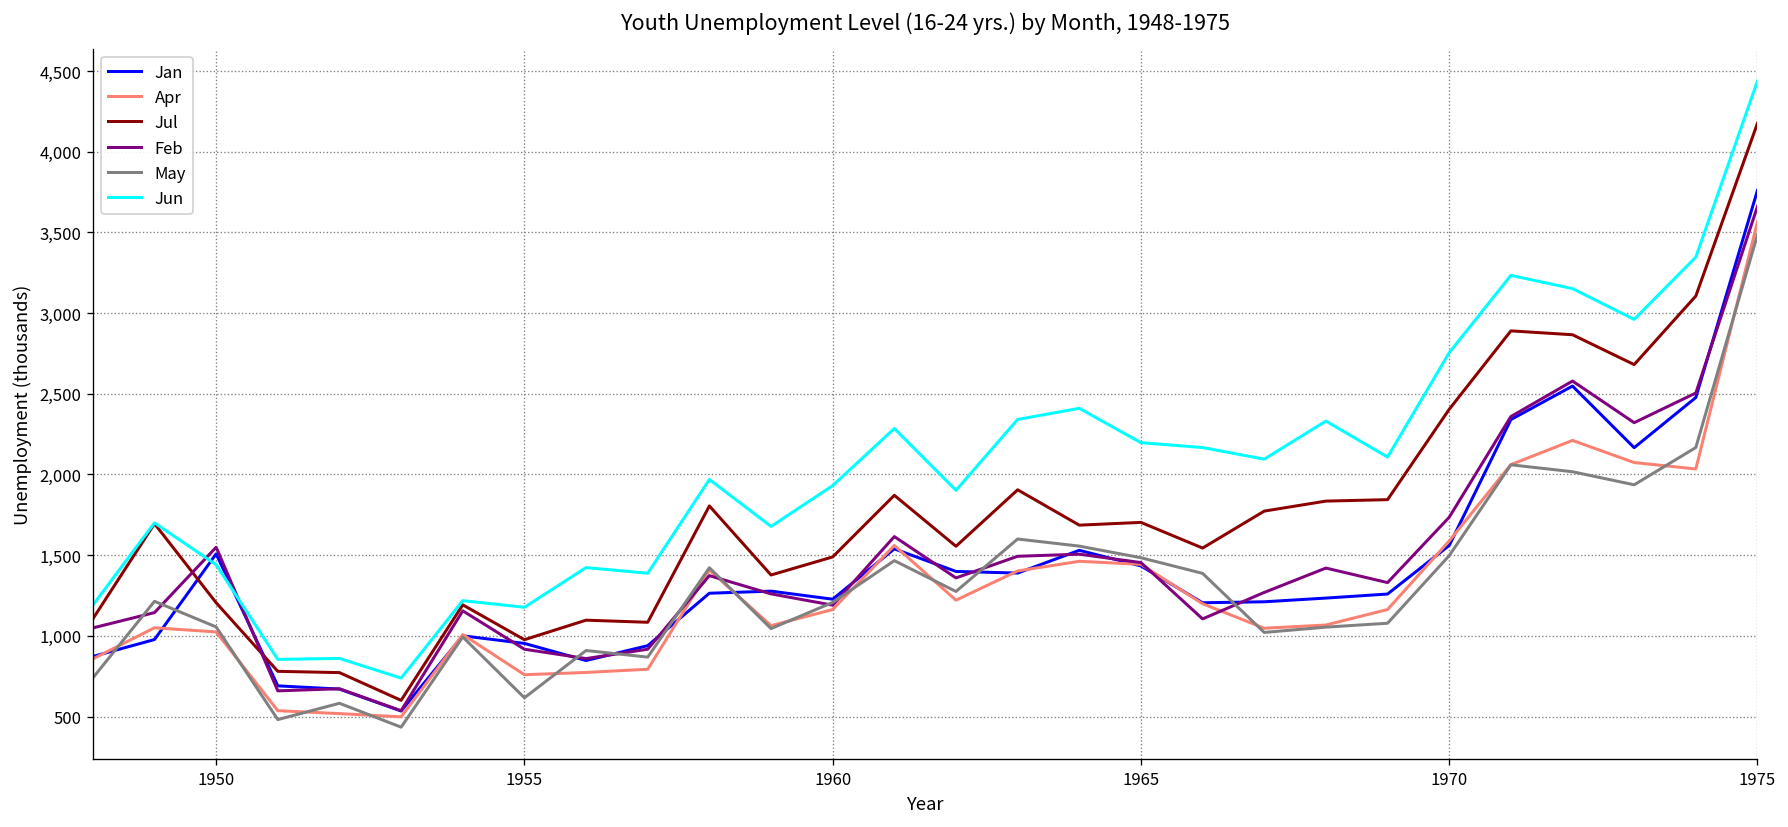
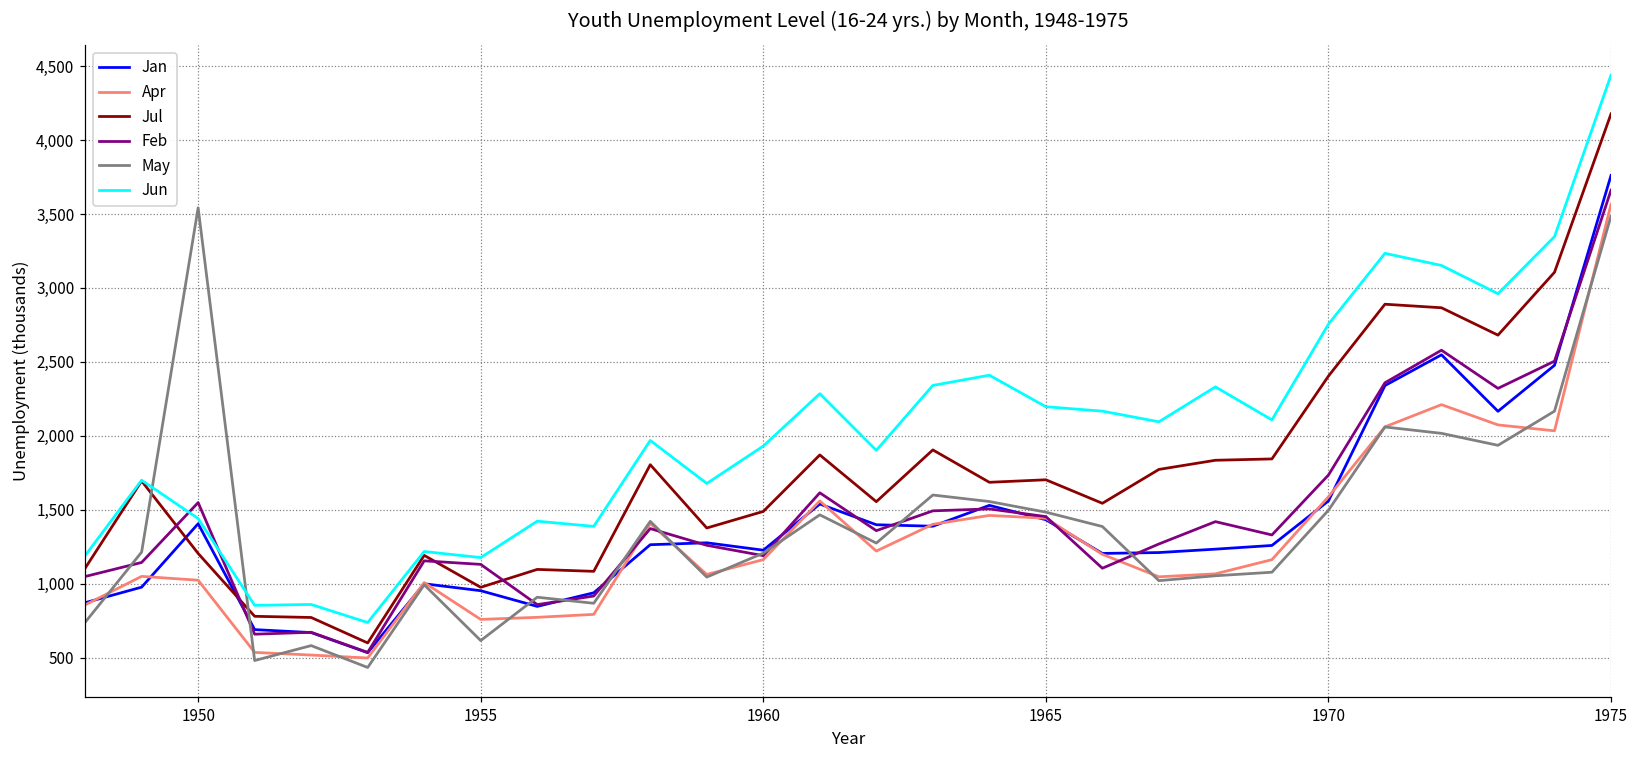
Jan, 1950: 1,510 -> 1,410
May, 1950: 1,060 -> 3,540
Feb, 1955: 920 -> 1,130
